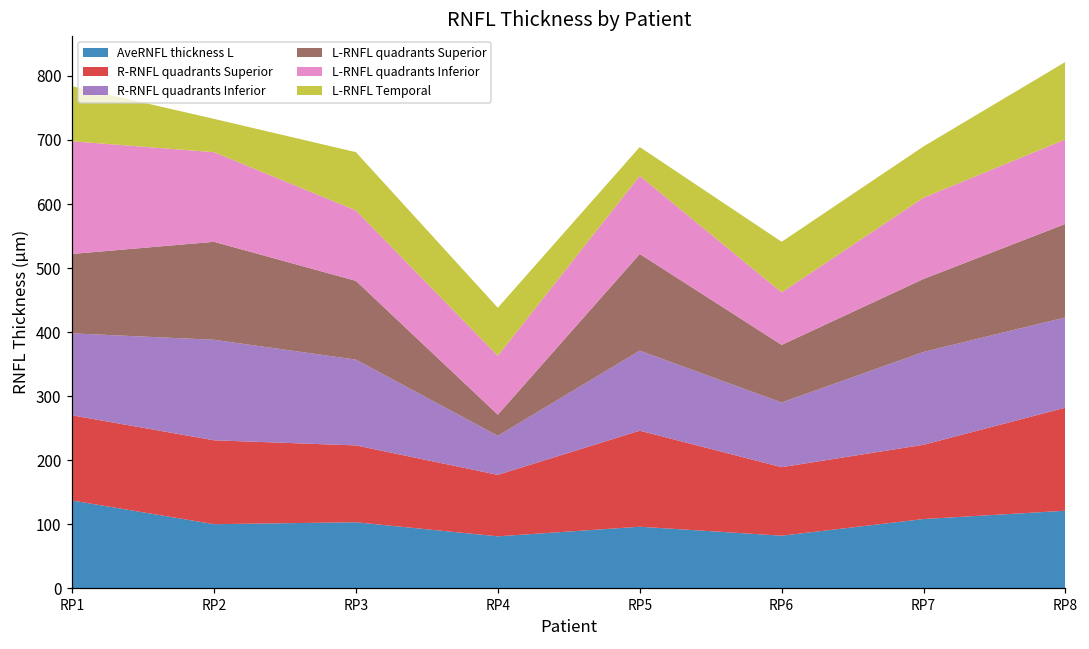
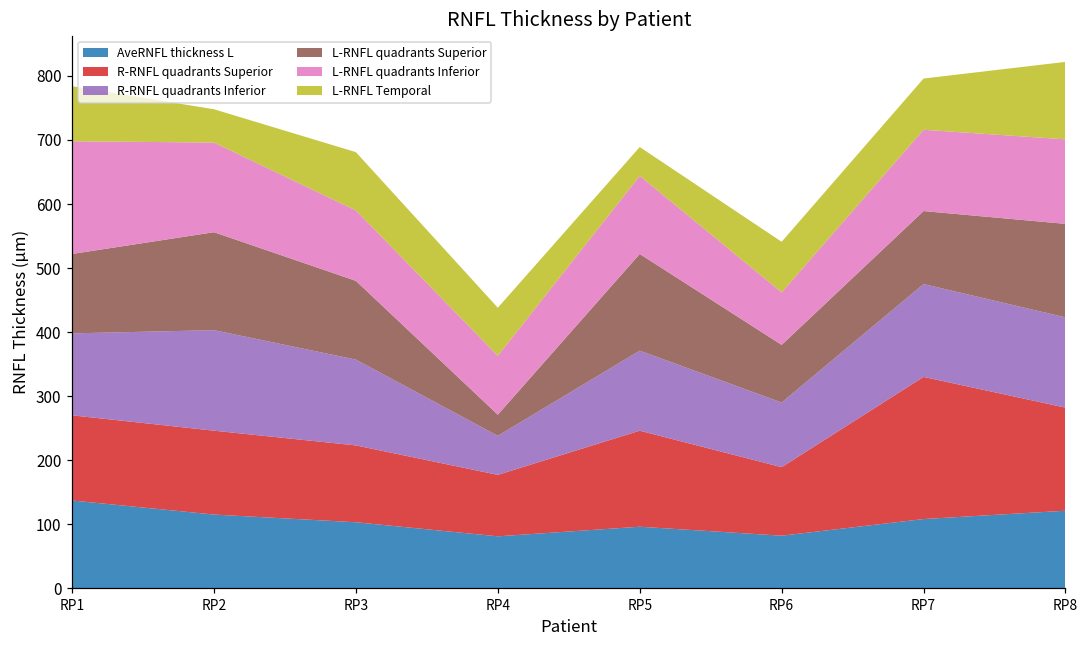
AveRNFL thickness L, RP2: 100 -> 120
R-RNFL quadrants Superior, RP7: 120 -> 220
